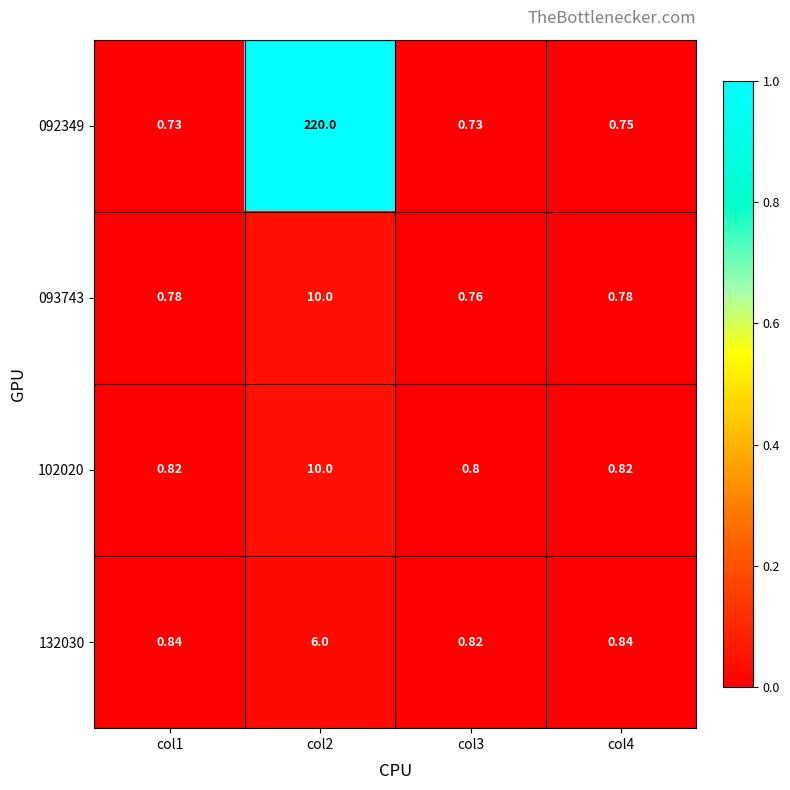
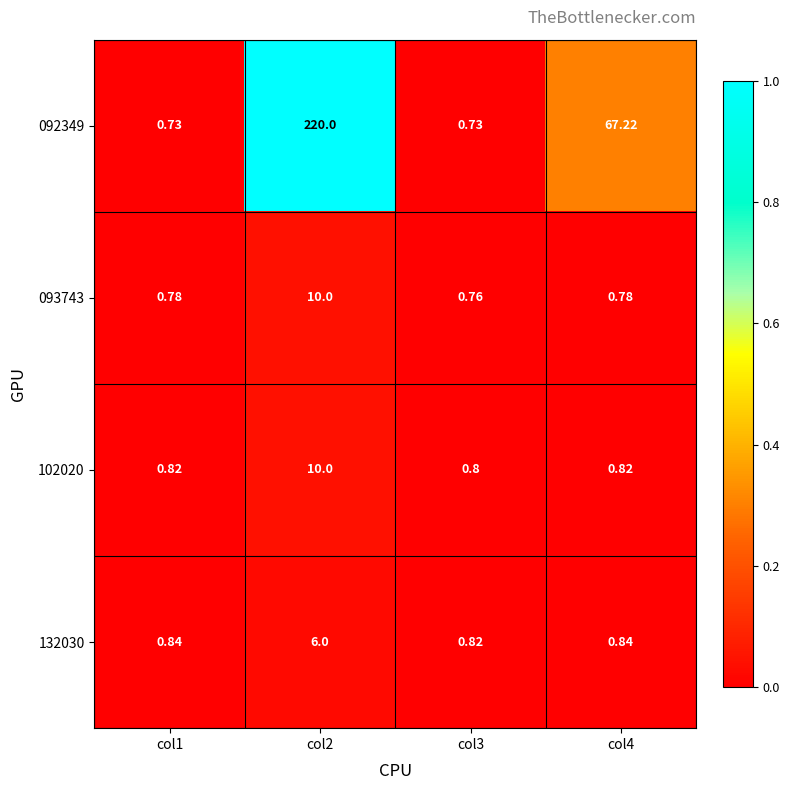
092349, col4: 0.75 -> 67.22
